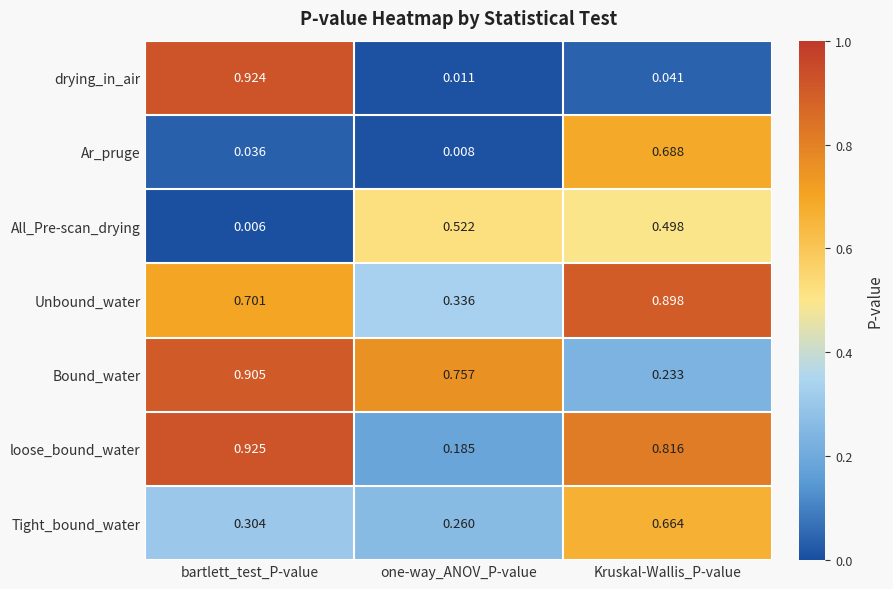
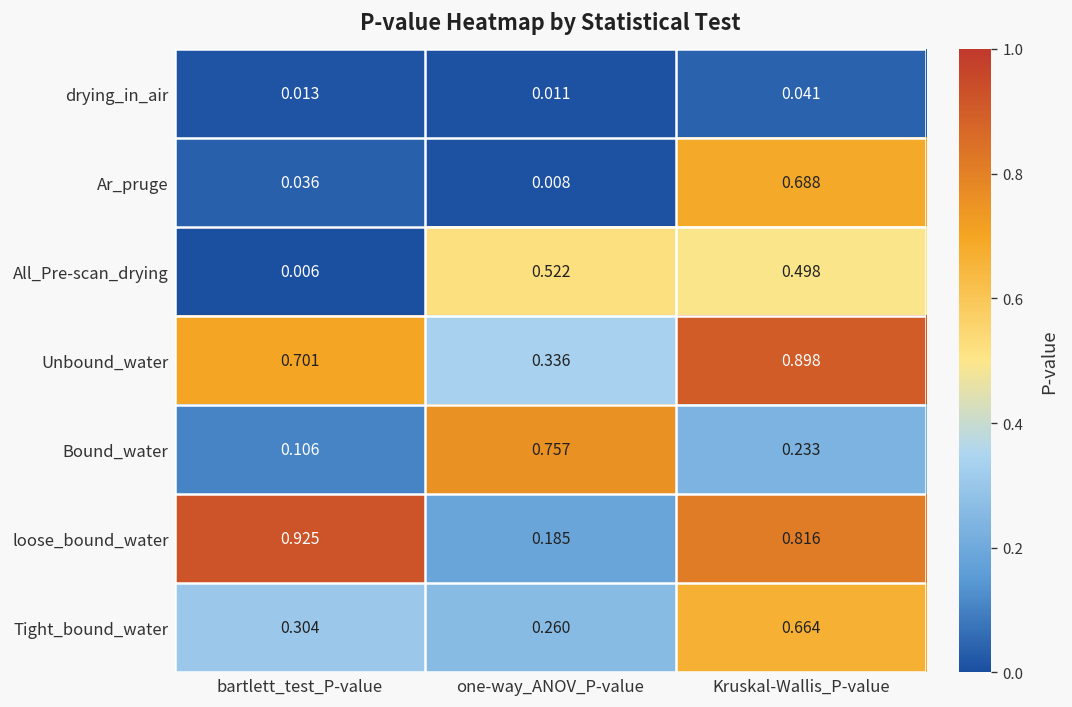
drying_in_air, bartlett_test_P-value: 0.924 -> 0.013
Bound_water, bartlett_test_P-value: 0.905 -> 0.106
